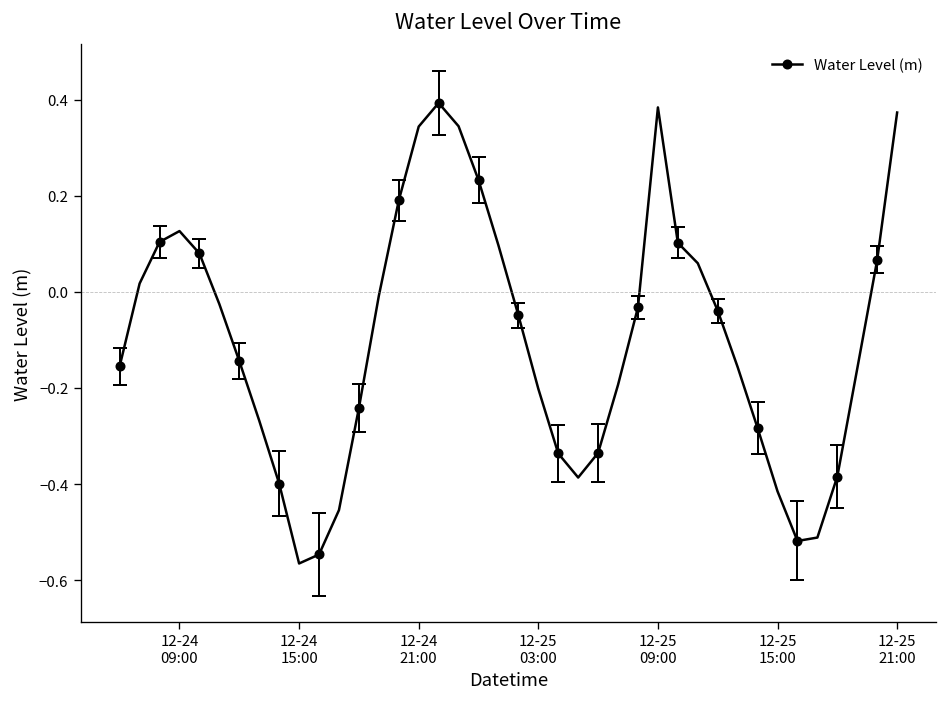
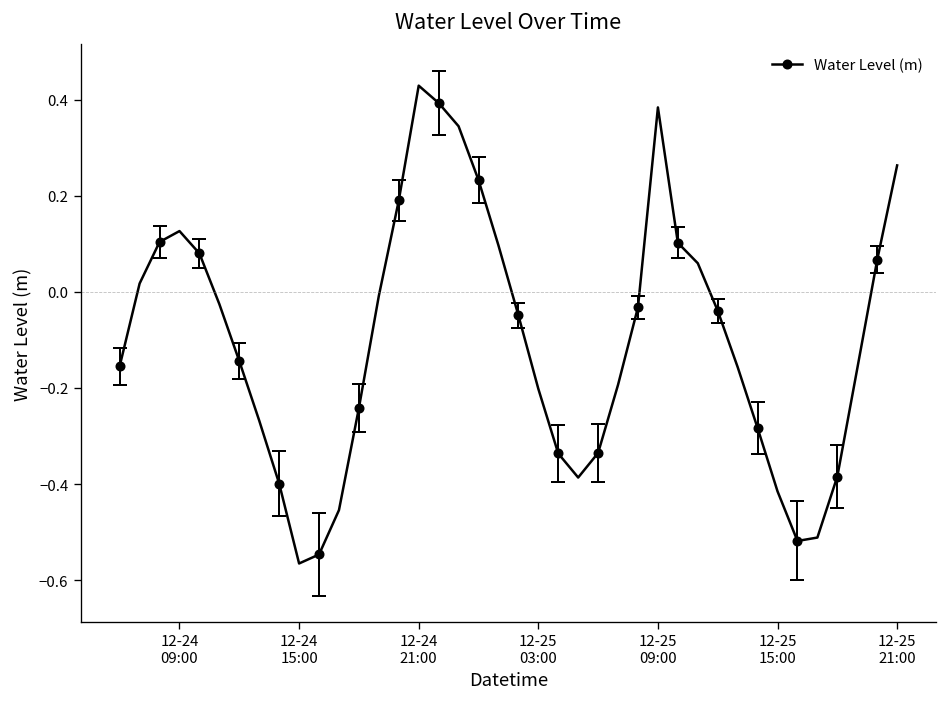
Water Level (m), 12-24 21:00: 0.34 -> 0.43
Water Level (m), 12-25 21:00: 0.37 -> 0.26
